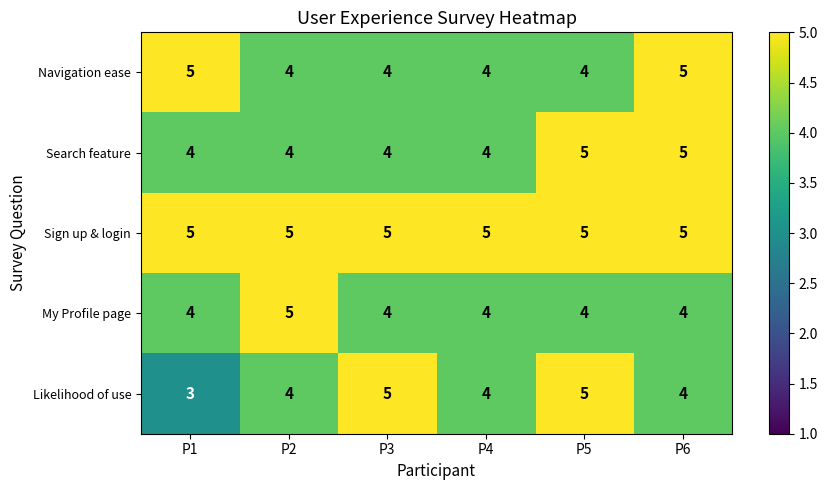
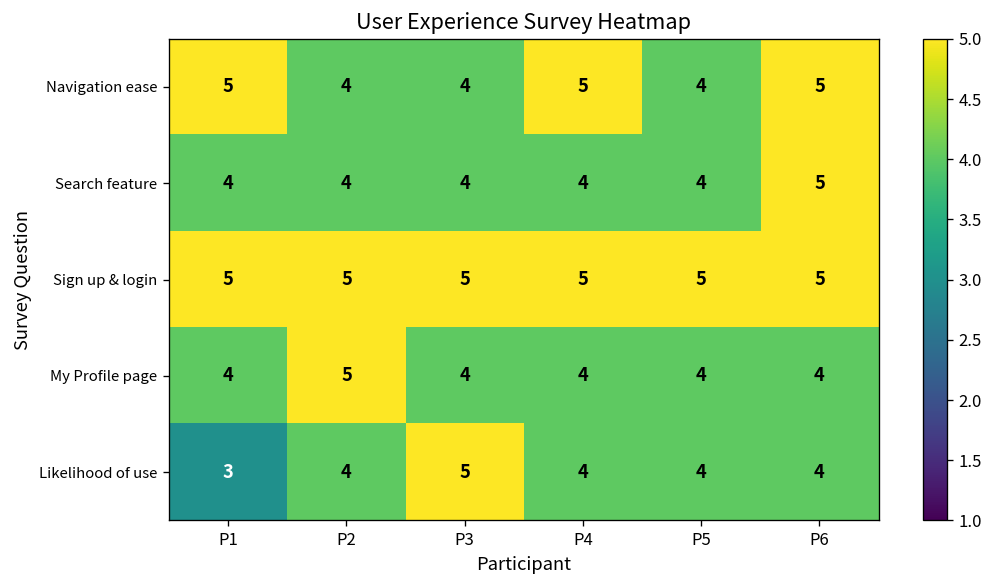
Navigation ease, P4: 4 -> 5
Search feature, P5: 5 -> 4
Likelihood of use, P5: 5 -> 4
